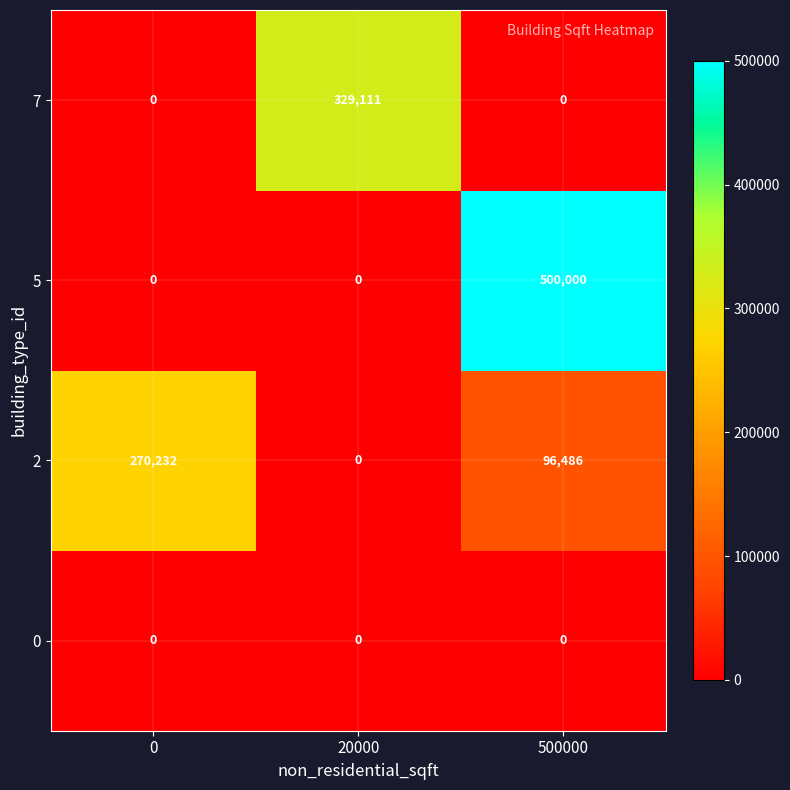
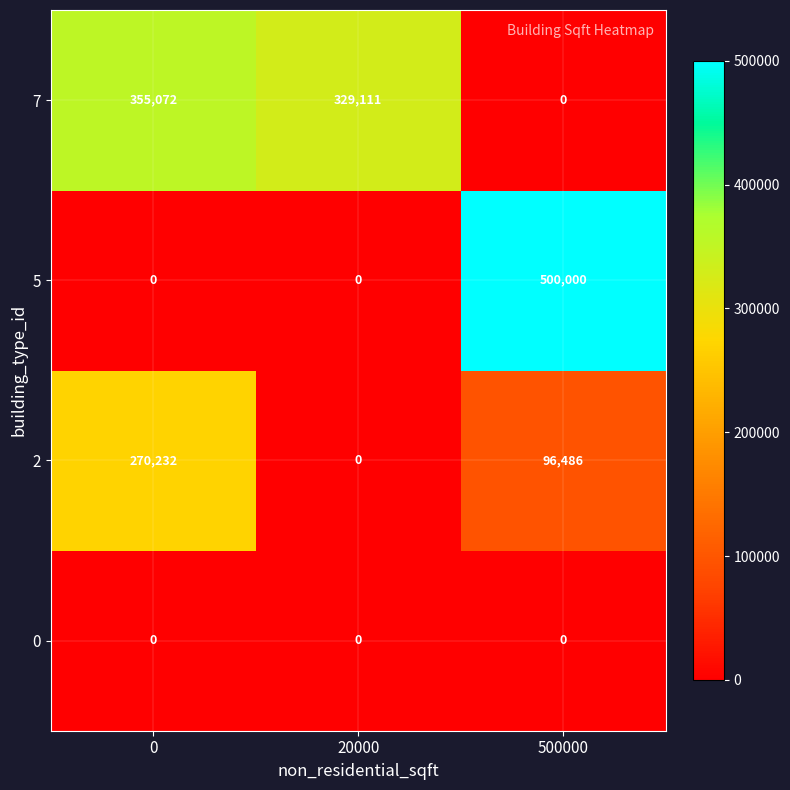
7, 0: 0 -> 355,072
